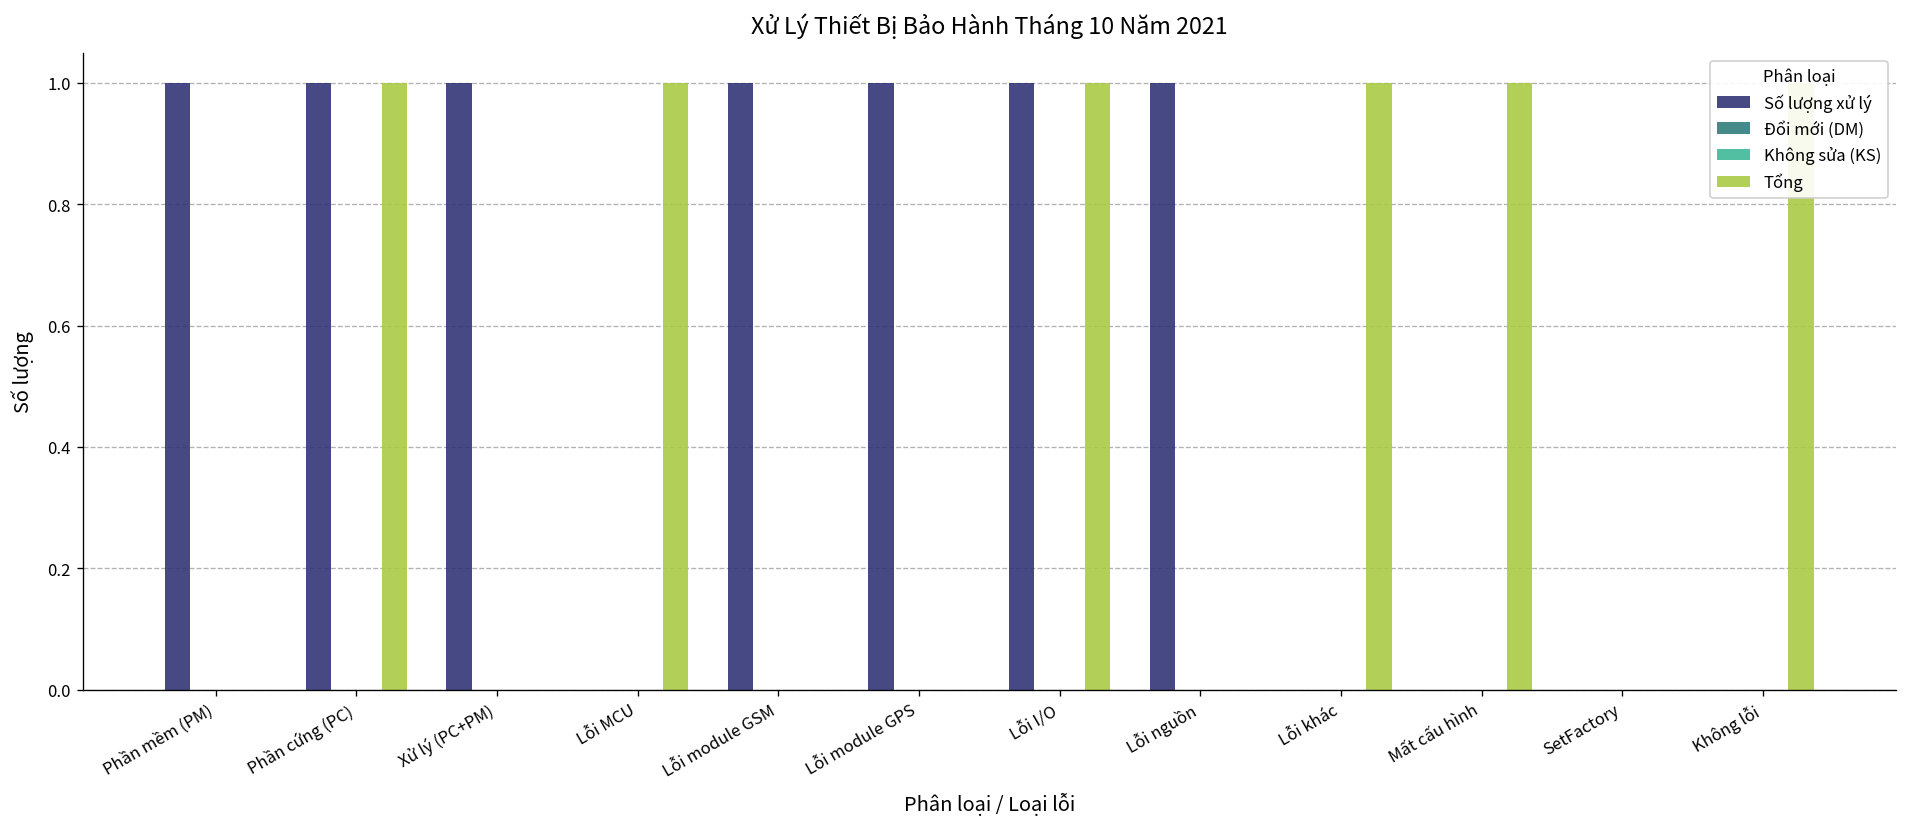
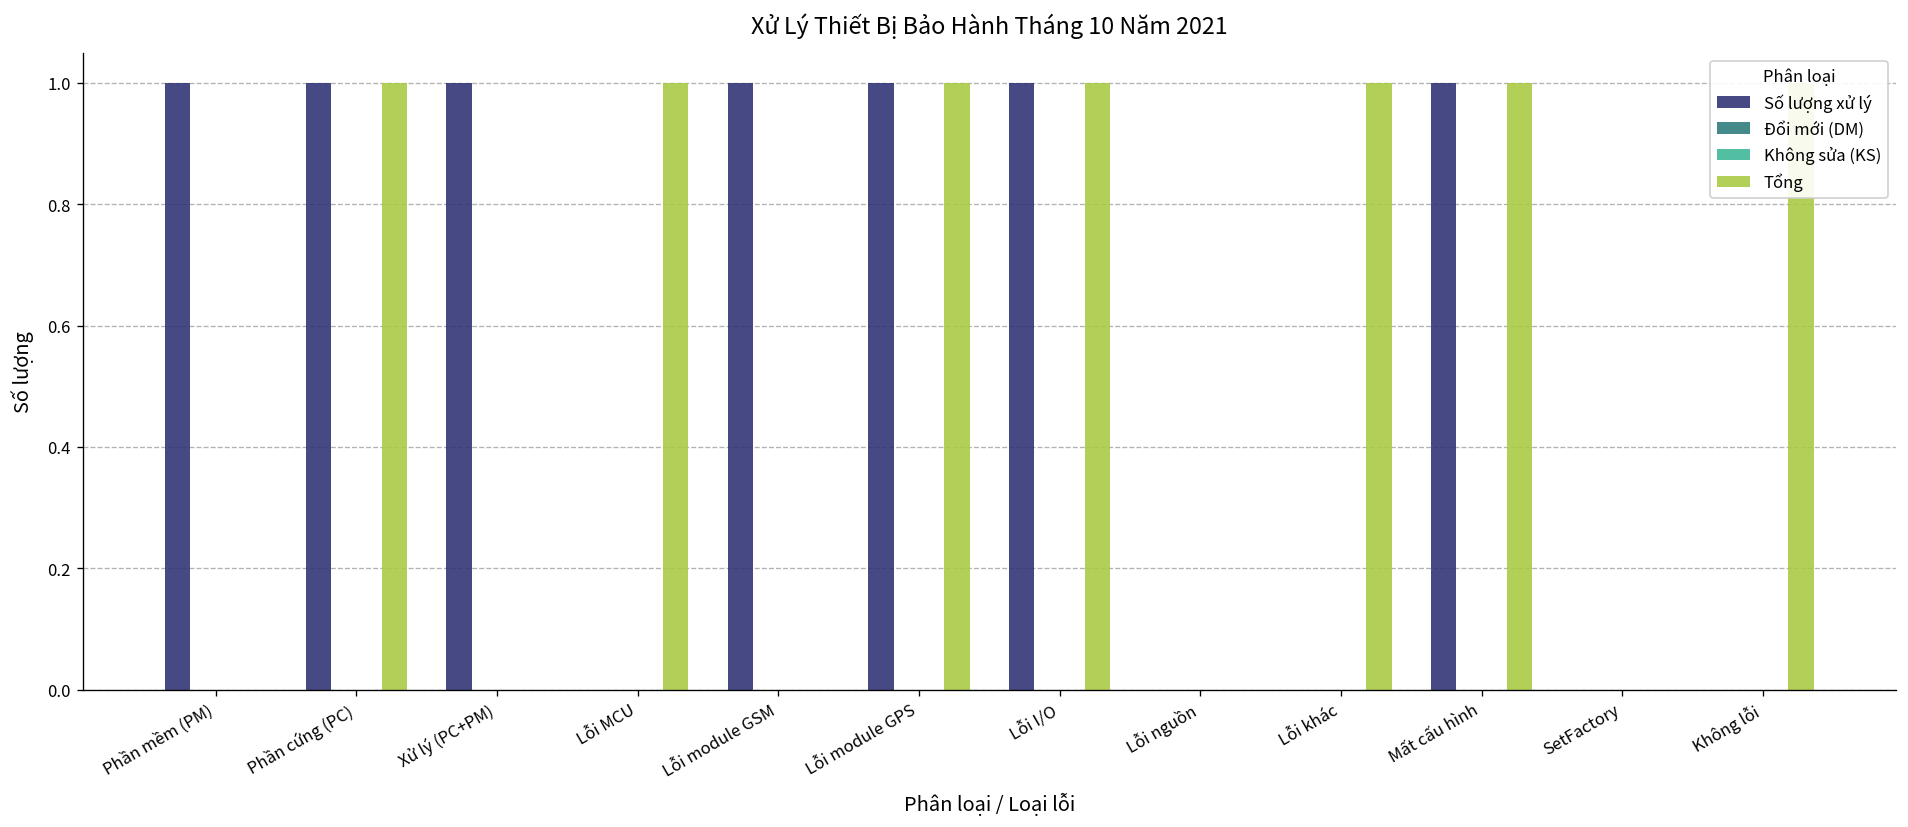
Tổng, Lỗi module GPS: 0 -> 1
Số lượng xử lý, Lỗi nguồn: 1 -> 0
Số lượng xử lý, Mất cấu hình: 0 -> 1
